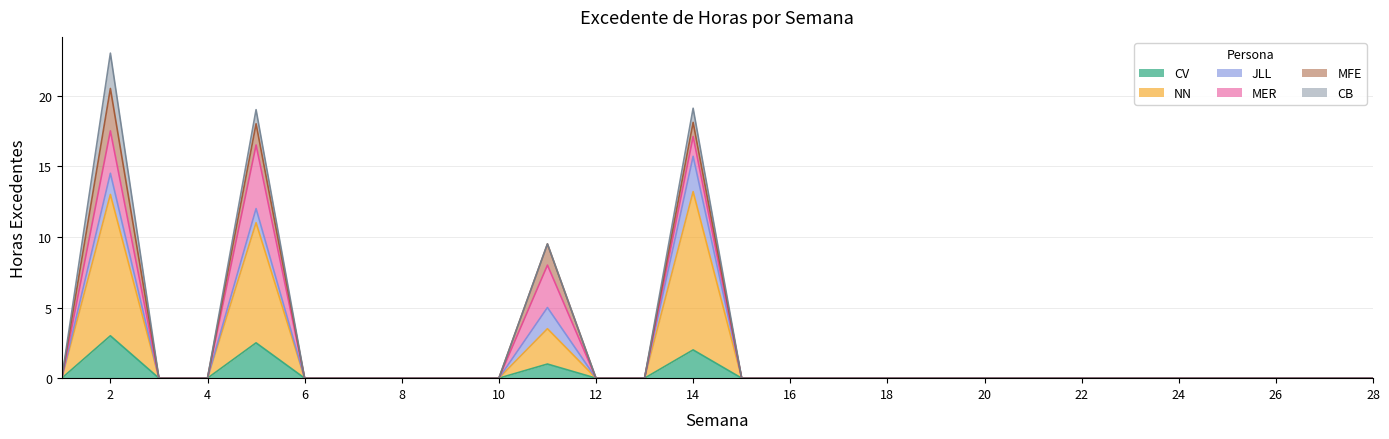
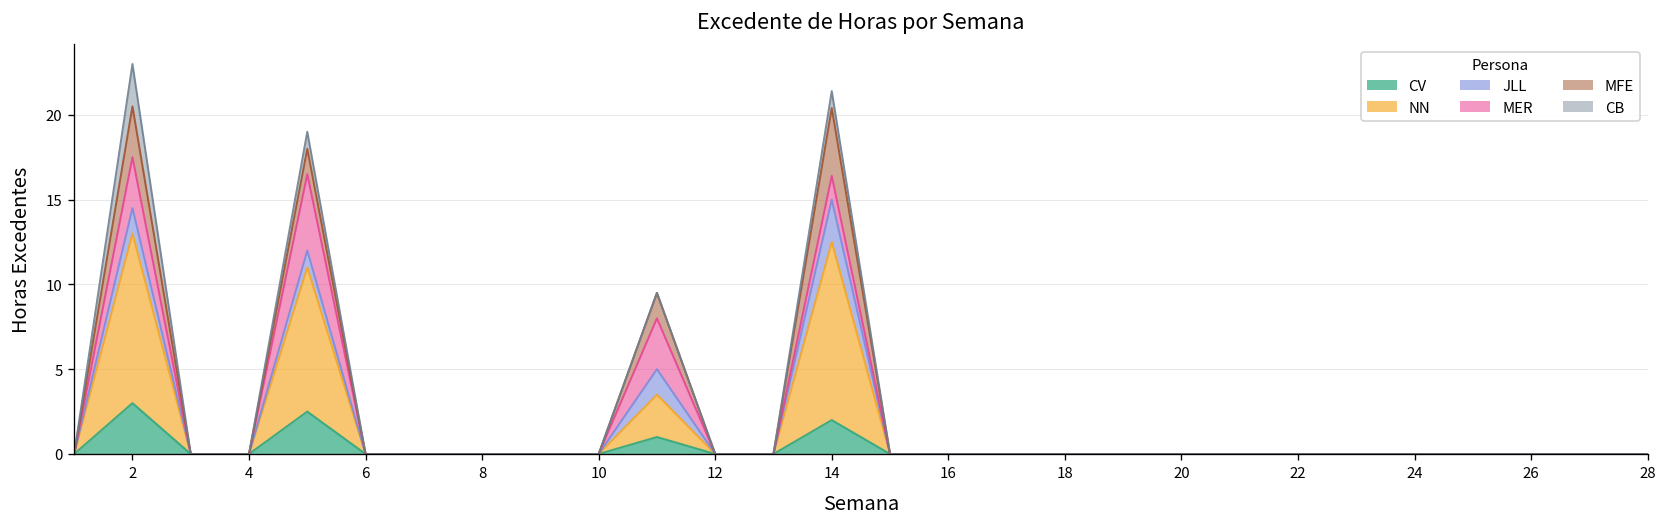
NN, 14: 11.2 -> 10.5
MFE, 14: 1 -> 4
